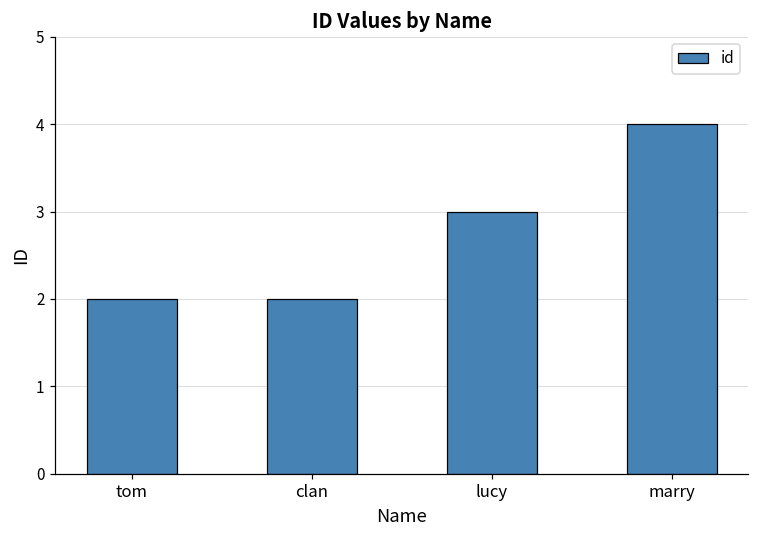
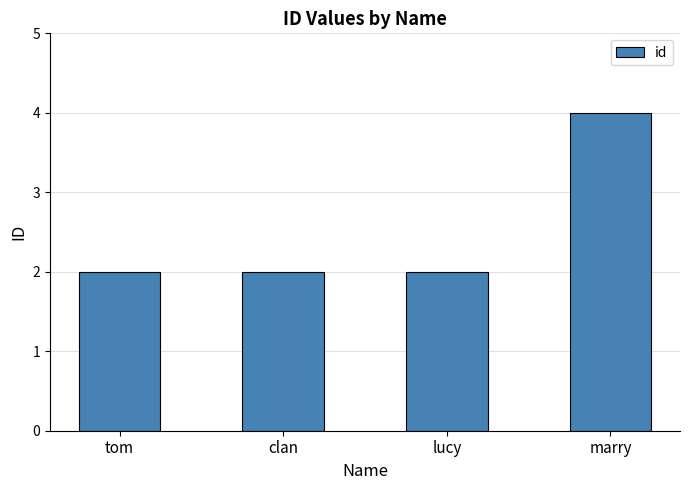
lucy: 3 -> 2
